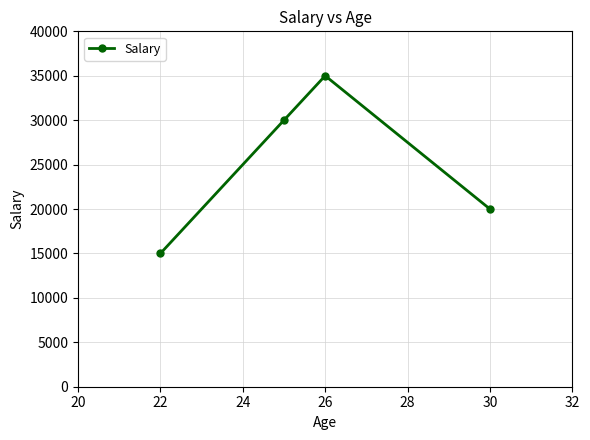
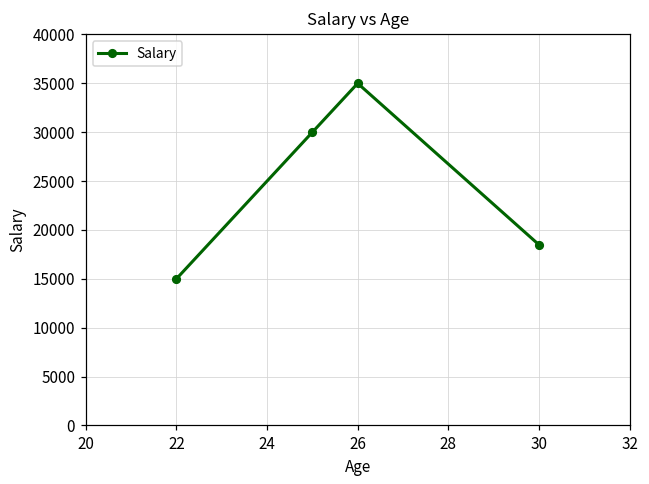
30: 20000 -> 18000
